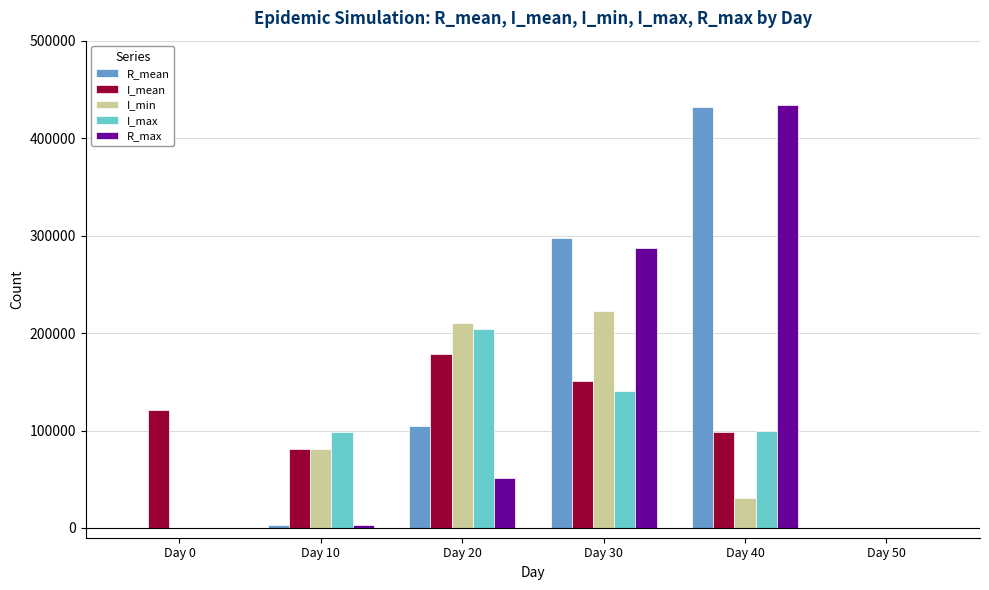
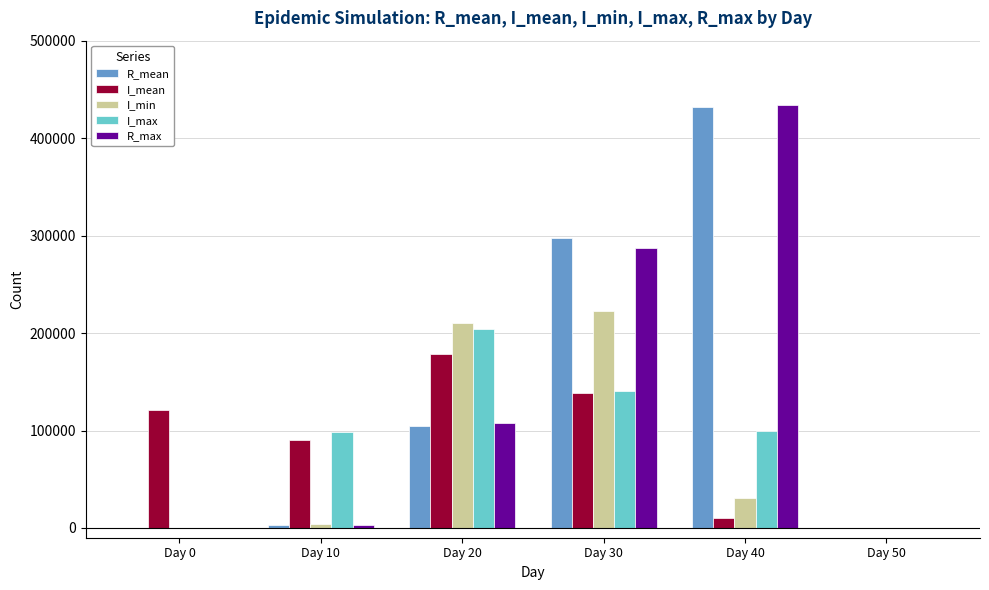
I_mean, Day 10: 80000 -> 90000
I_min, Day 10: 80000 -> 0
R_max, Day 20: 50000 -> 110000
I_mean, Day 30: 150000 -> 140000
I_mean, Day 40: 100000 -> 10000
